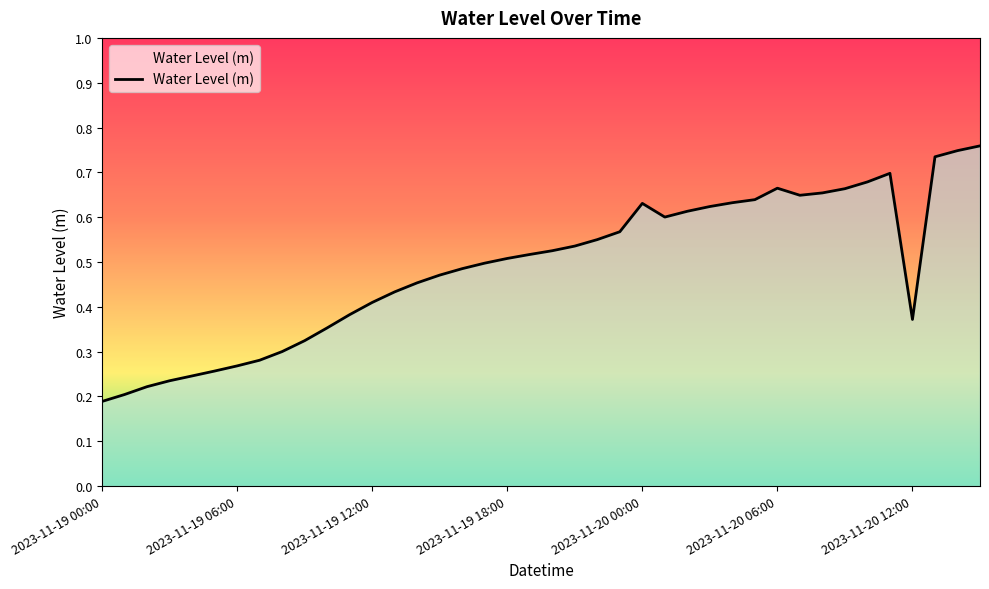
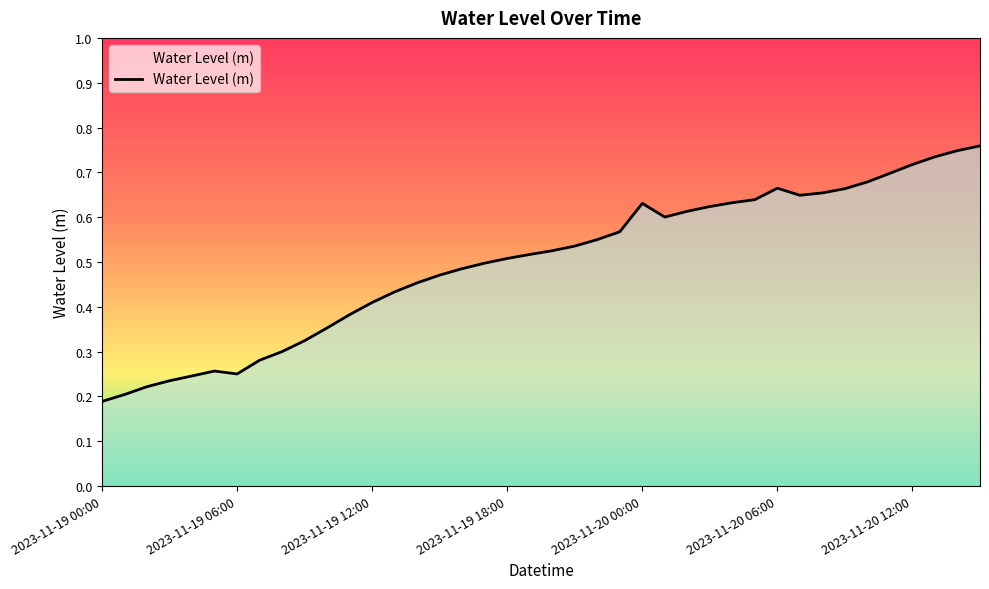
2023-11-19 06:00: 0.27 -> 0.25
2023-11-20 12:00: 0.37 -> 0.72
